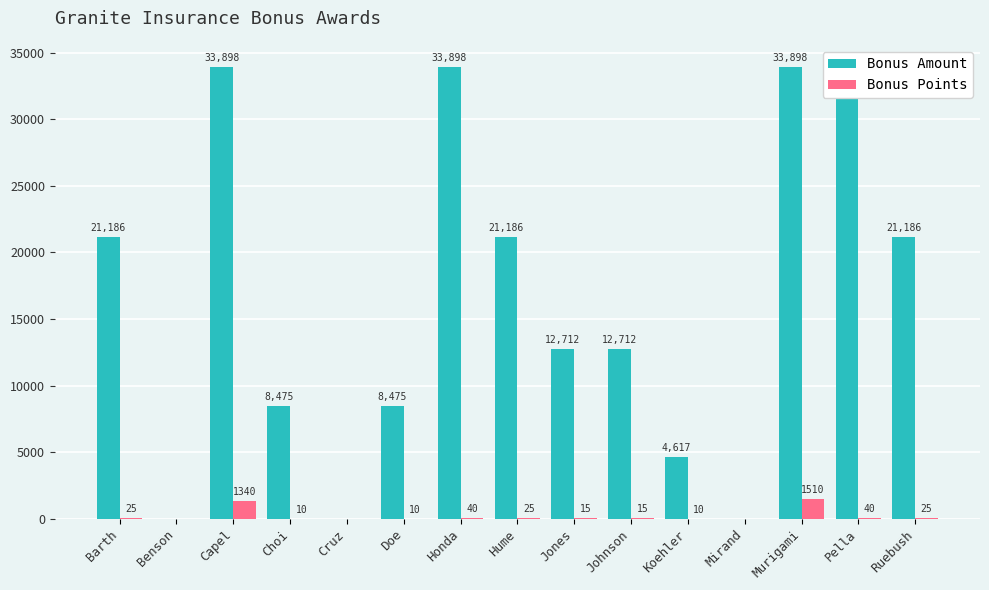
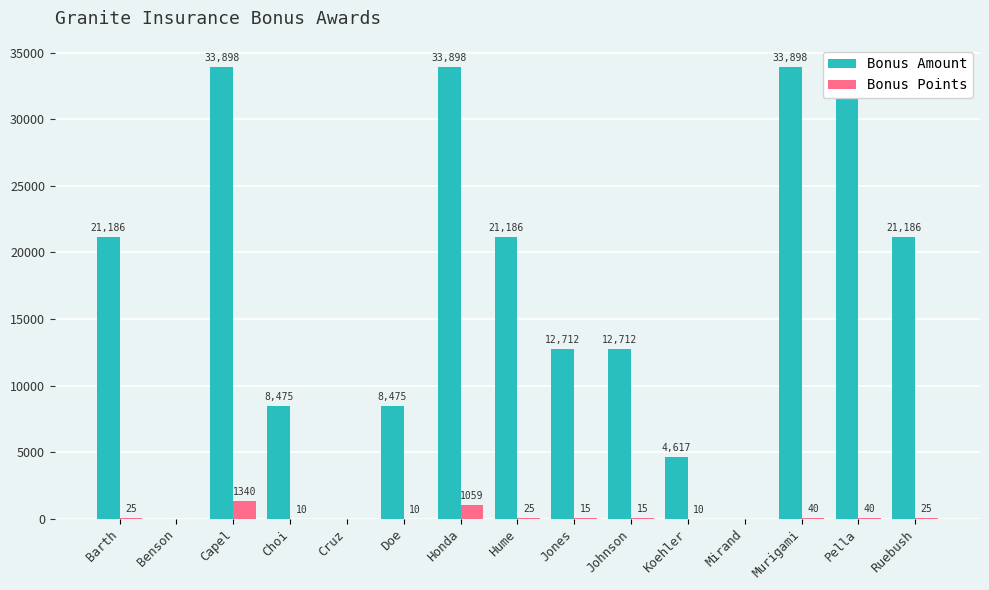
Bonus Points, Honda: 40 -> 1059
Bonus Points, Murigami: 1510 -> 40
